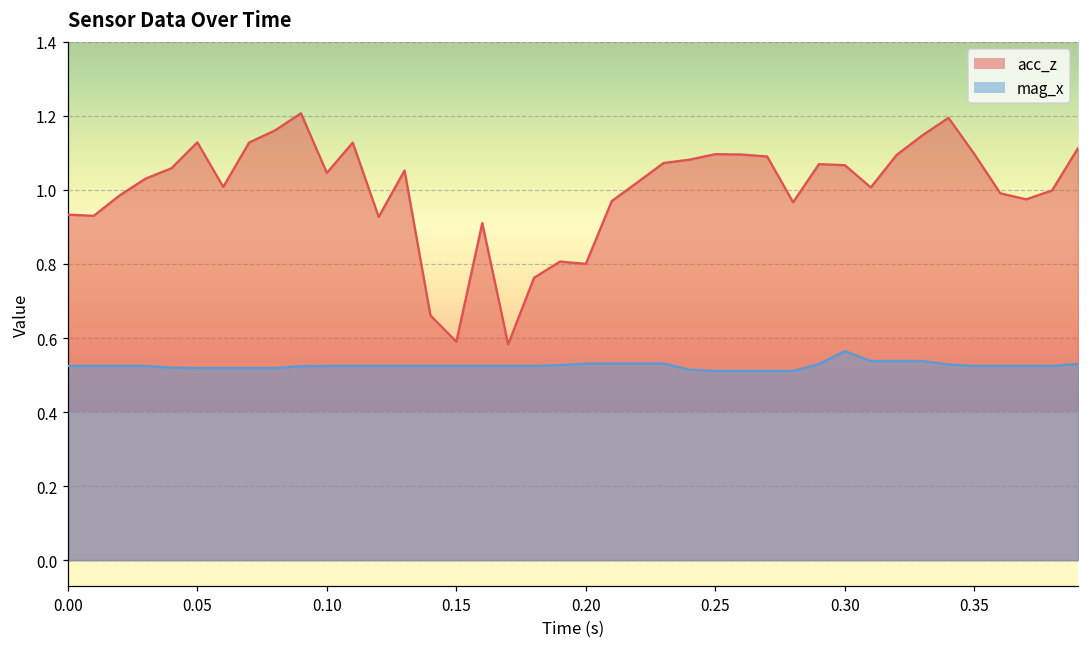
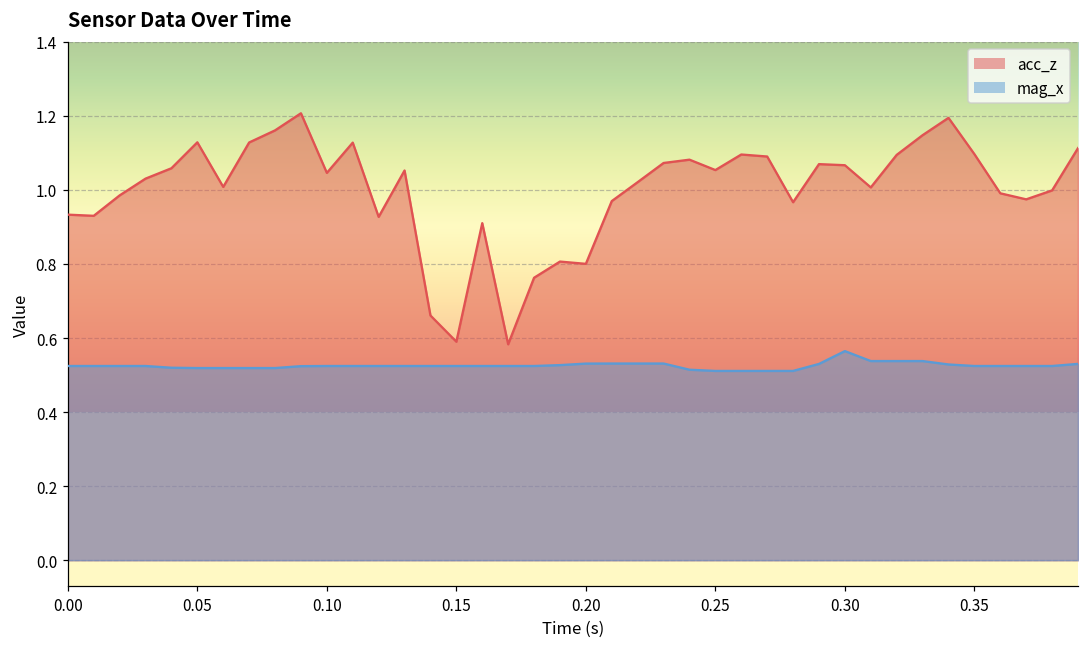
acc_z, 0.25: 1.10 -> 1.05
